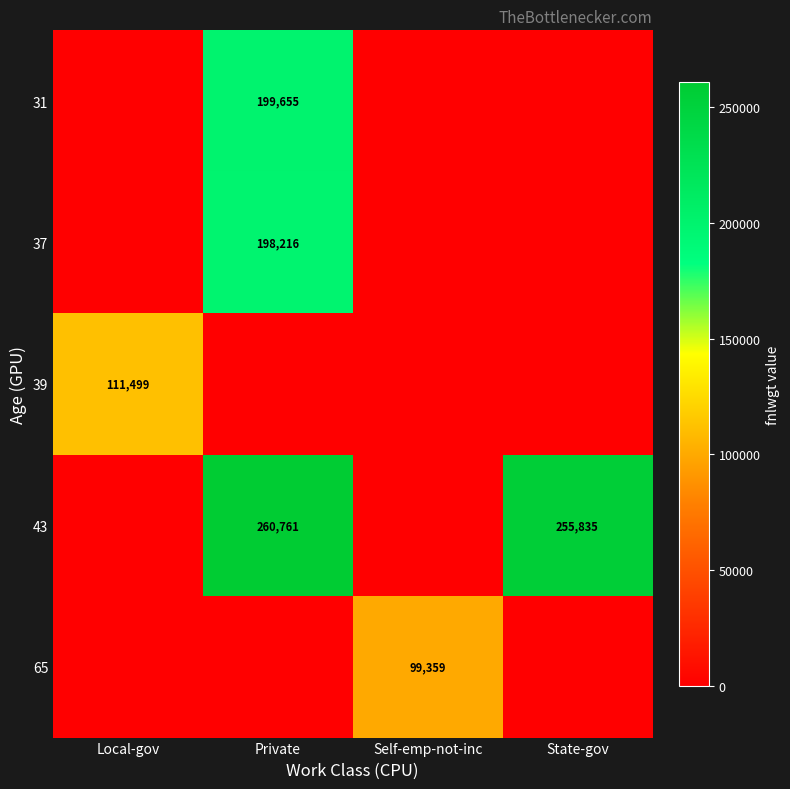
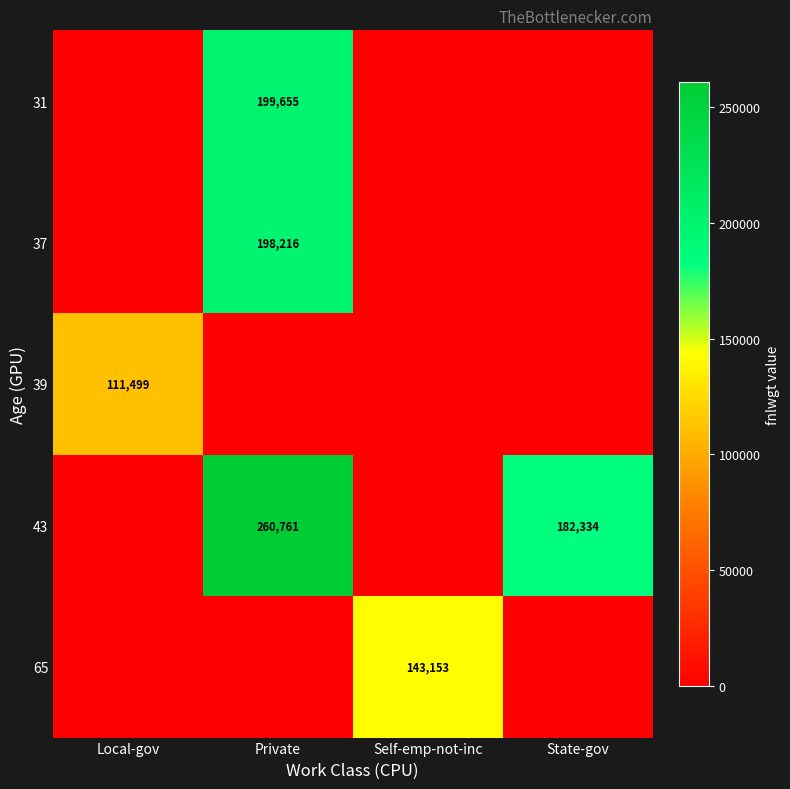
43, State-gov: 255,835 -> 182,334
65, Self-emp-not-inc: 99,359 -> 143,153
